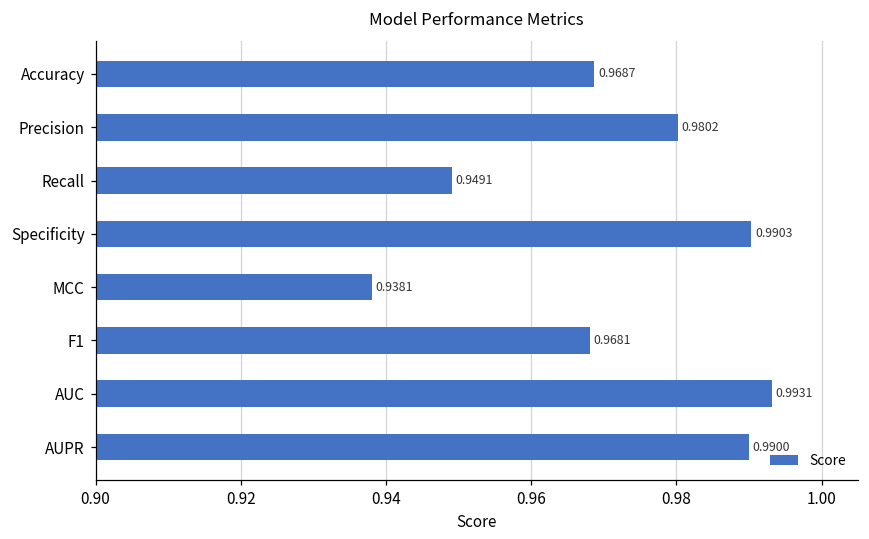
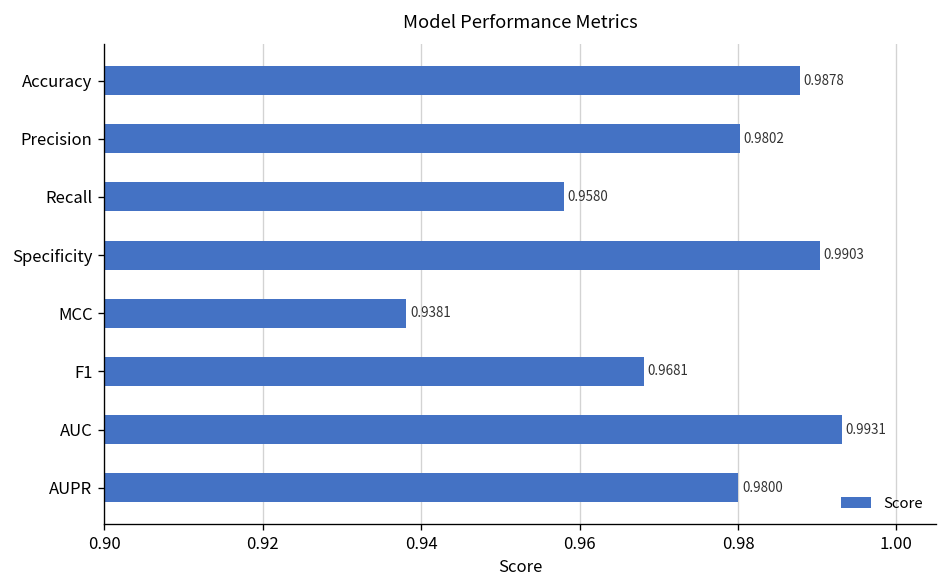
Accuracy: 0.9687 -> 0.9878
Recall: 0.9491 -> 0.9580
AUPR: 0.9900 -> 0.9800
